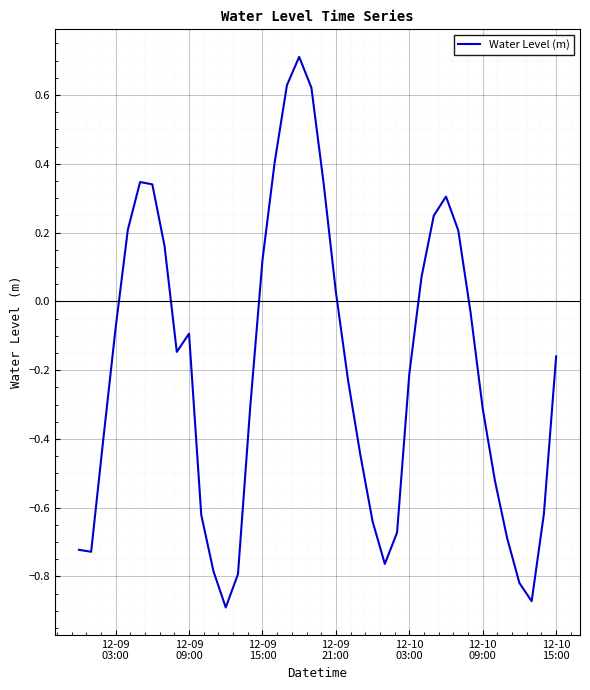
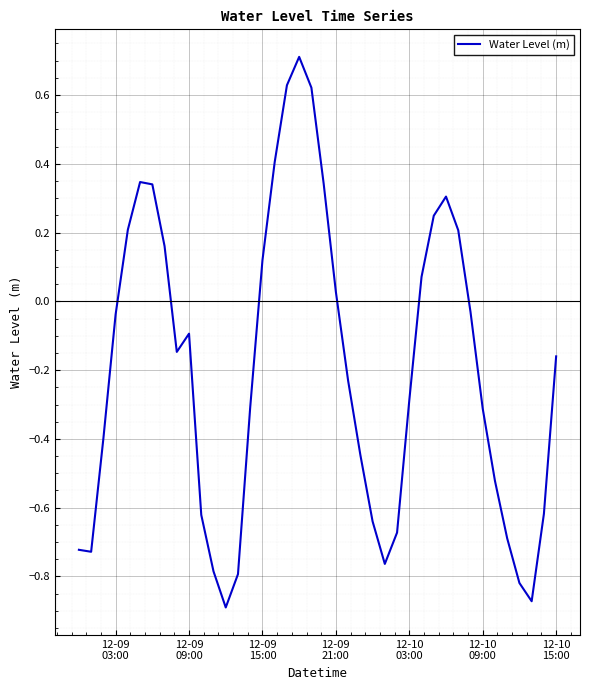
12-09 03:00: -0.08 -> -0.04
12-10 03:00: -0.21 -> -0.29
